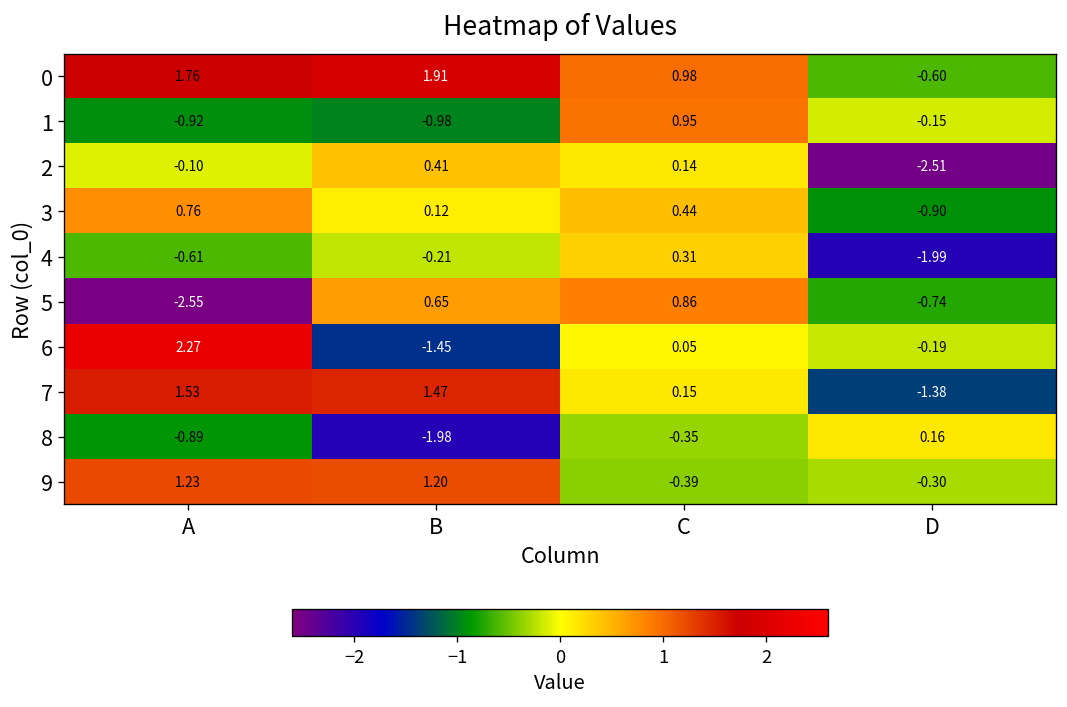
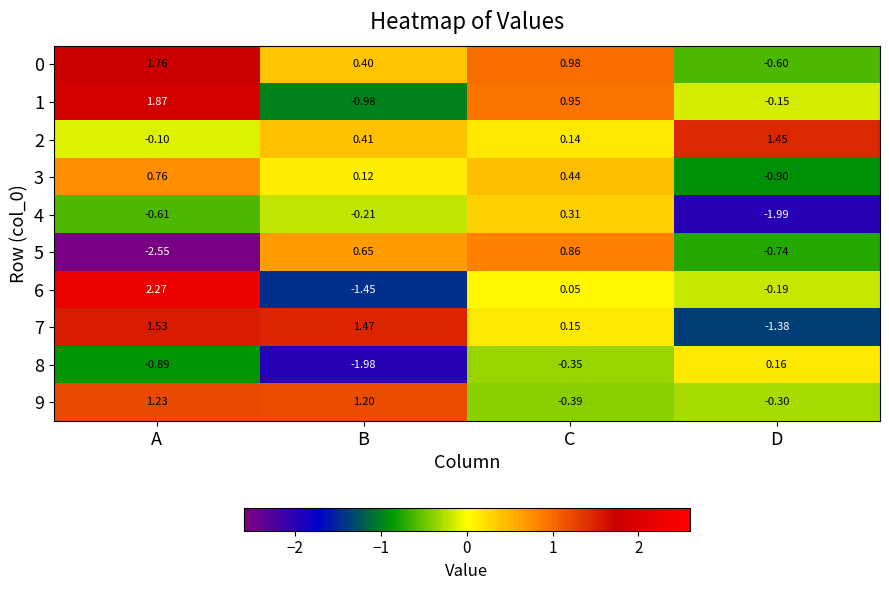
0, B: 1.91 -> 0.40
1, A: -0.92 -> 1.87
2, D: -2.51 -> 1.45
